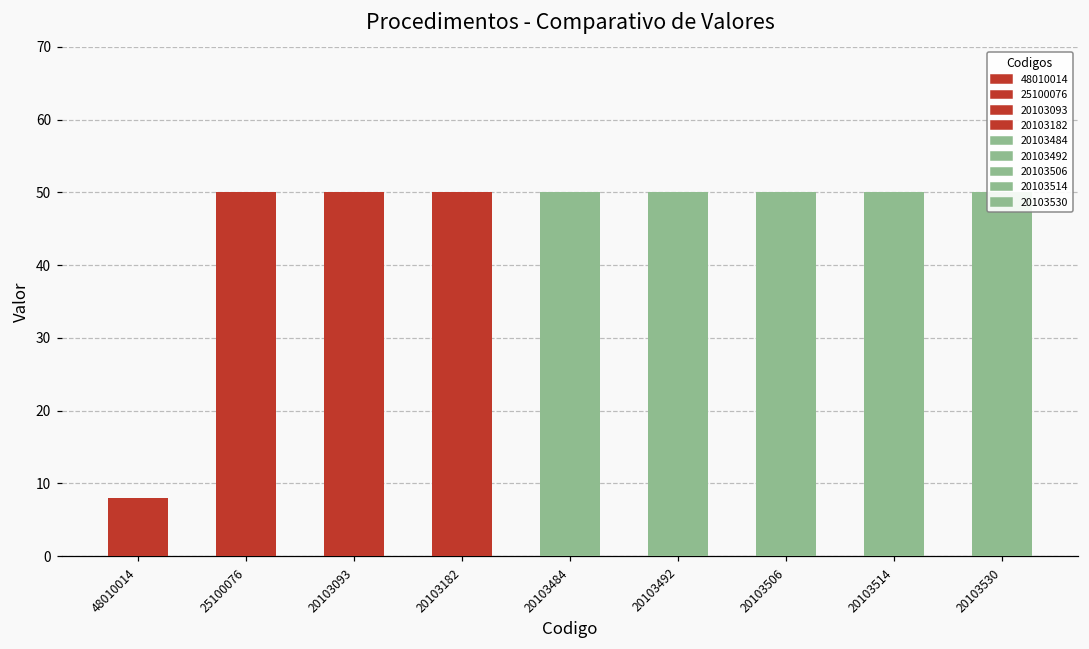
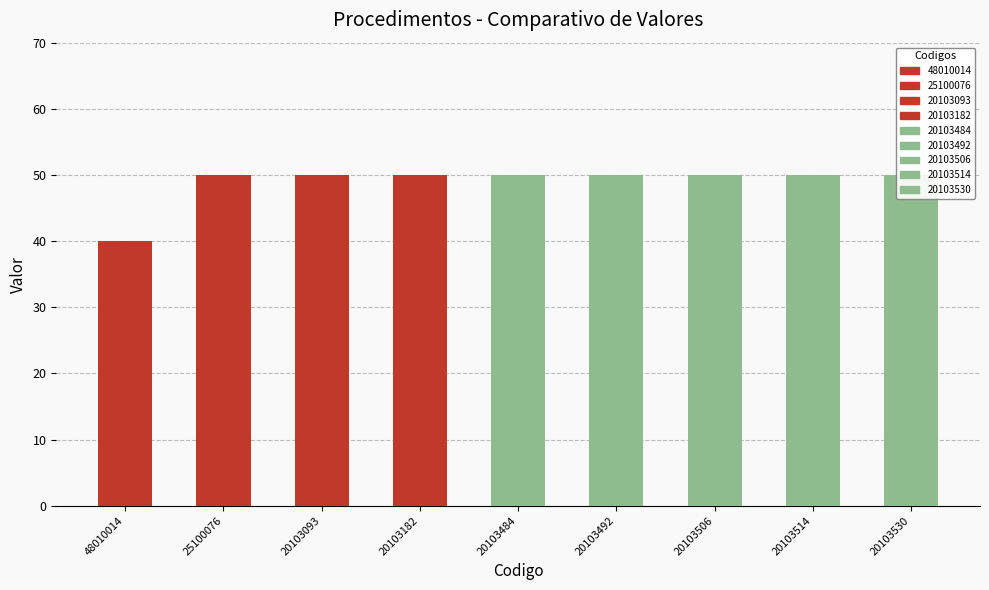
48010014: 8 -> 40
